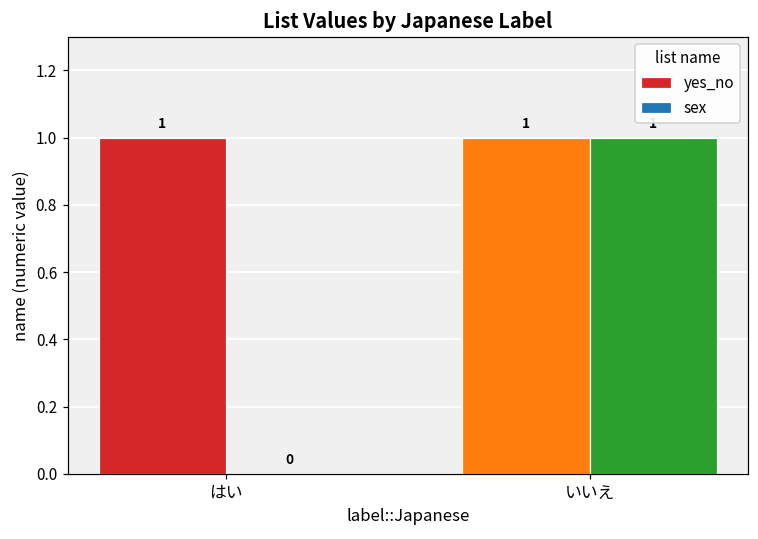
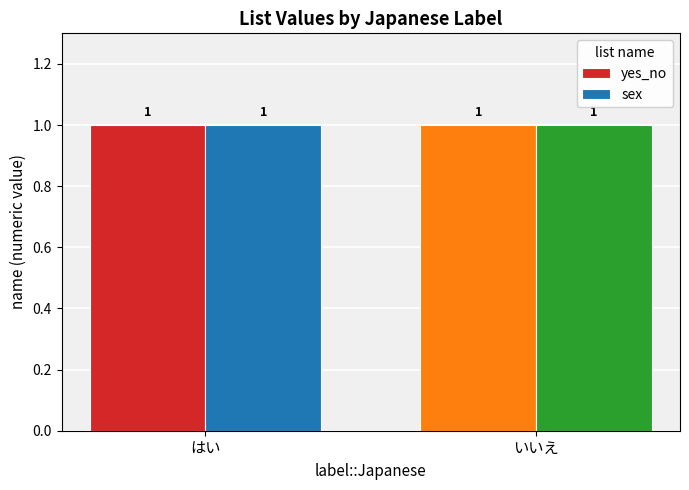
sex, はい: 0 -> 1
